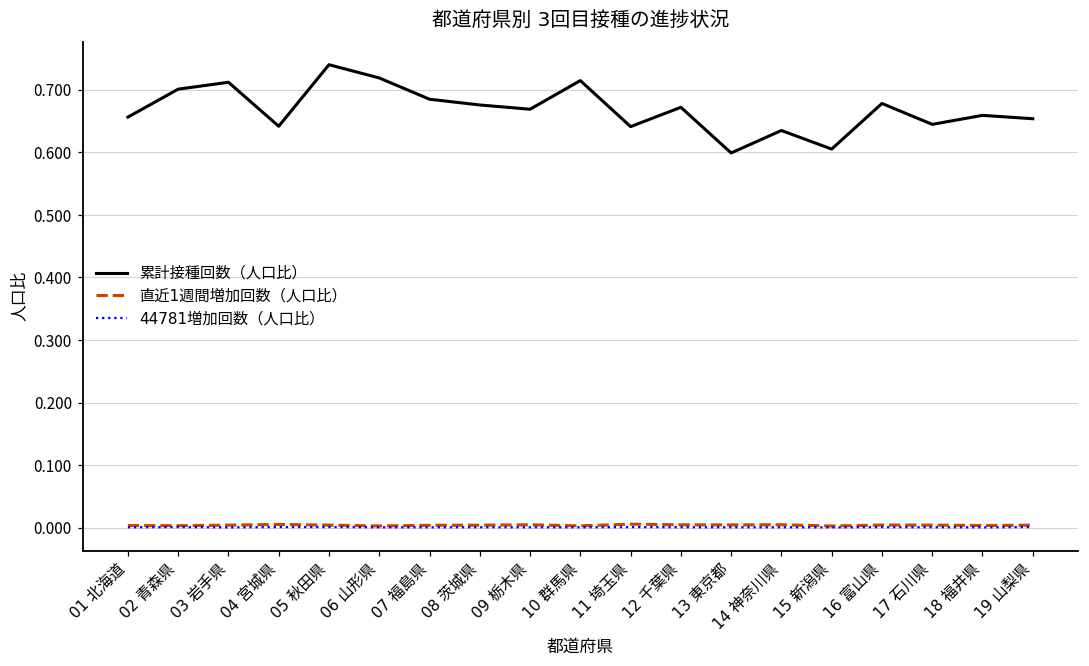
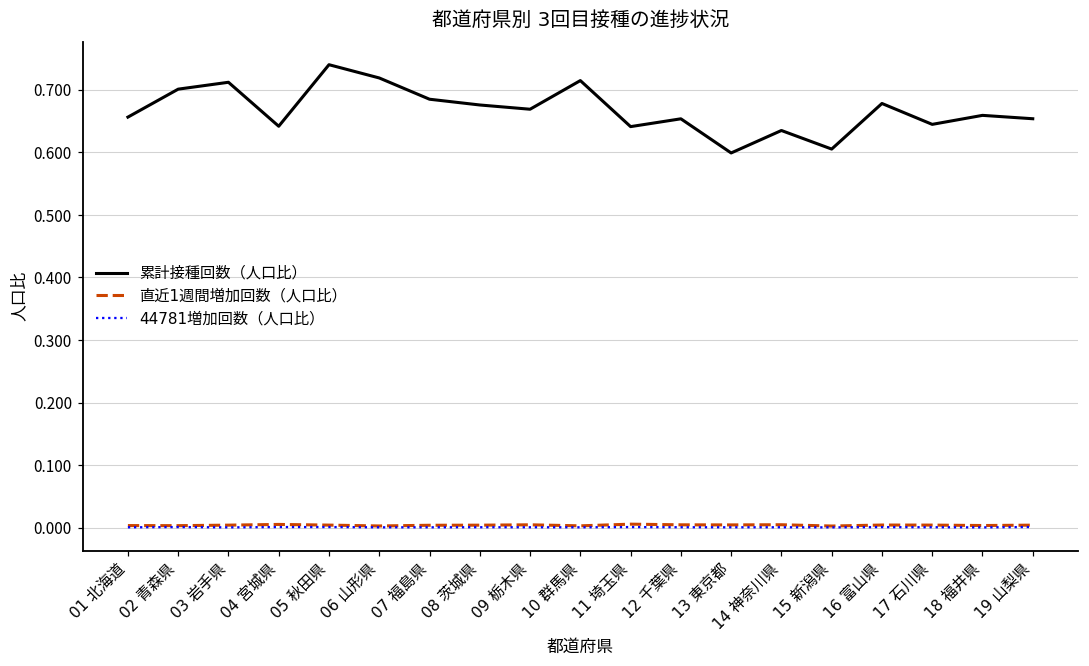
累計接種回数（人口比）, 12 千葉県: 0.67 -> 0.65
